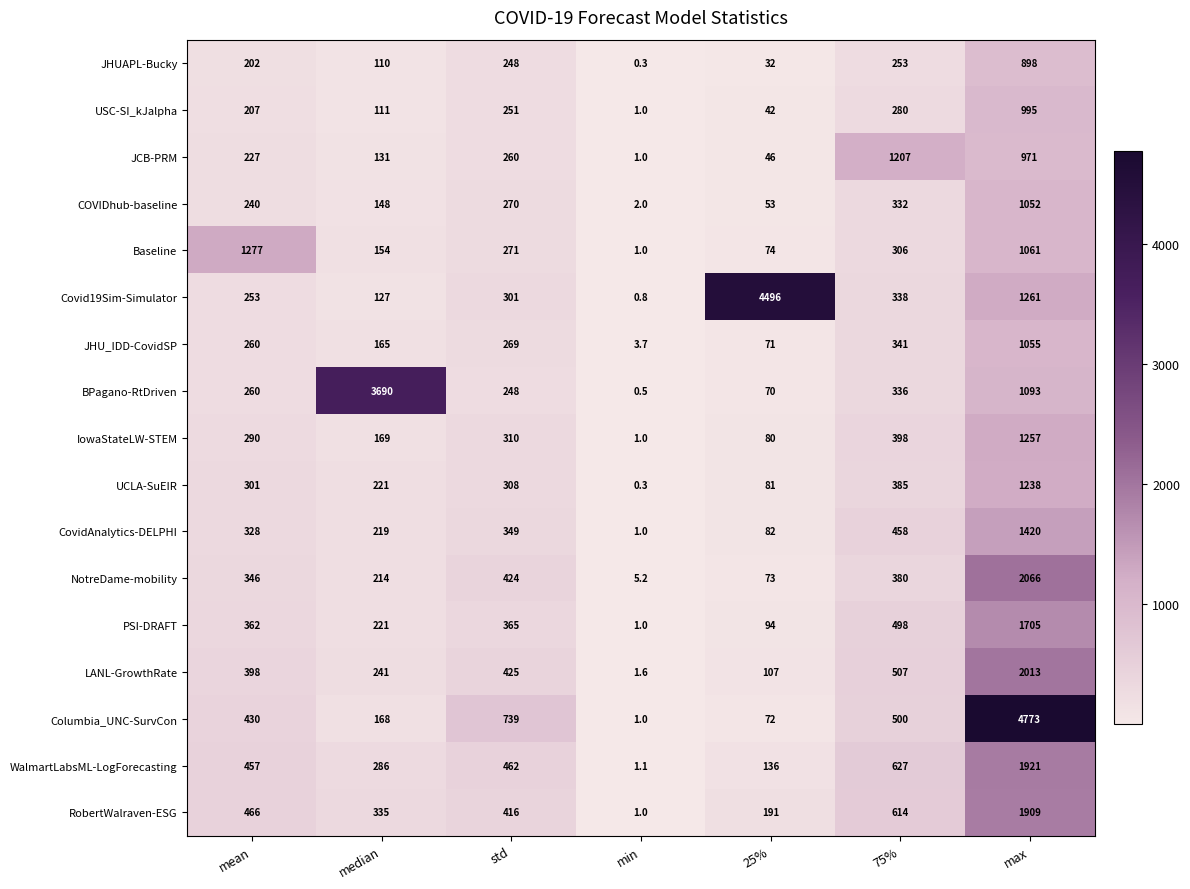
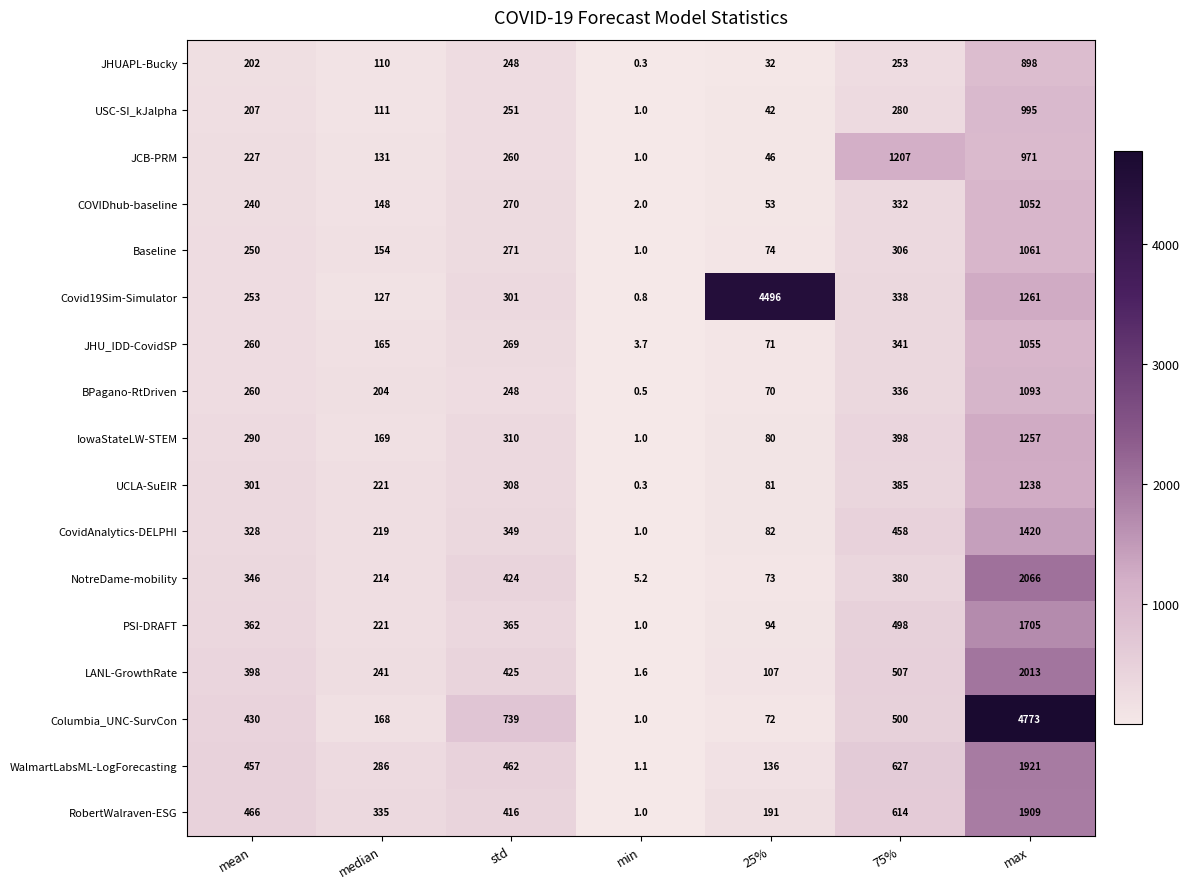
Baseline, mean: 1277 -> 250
BPagano-RtDriven, median: 3690 -> 204
